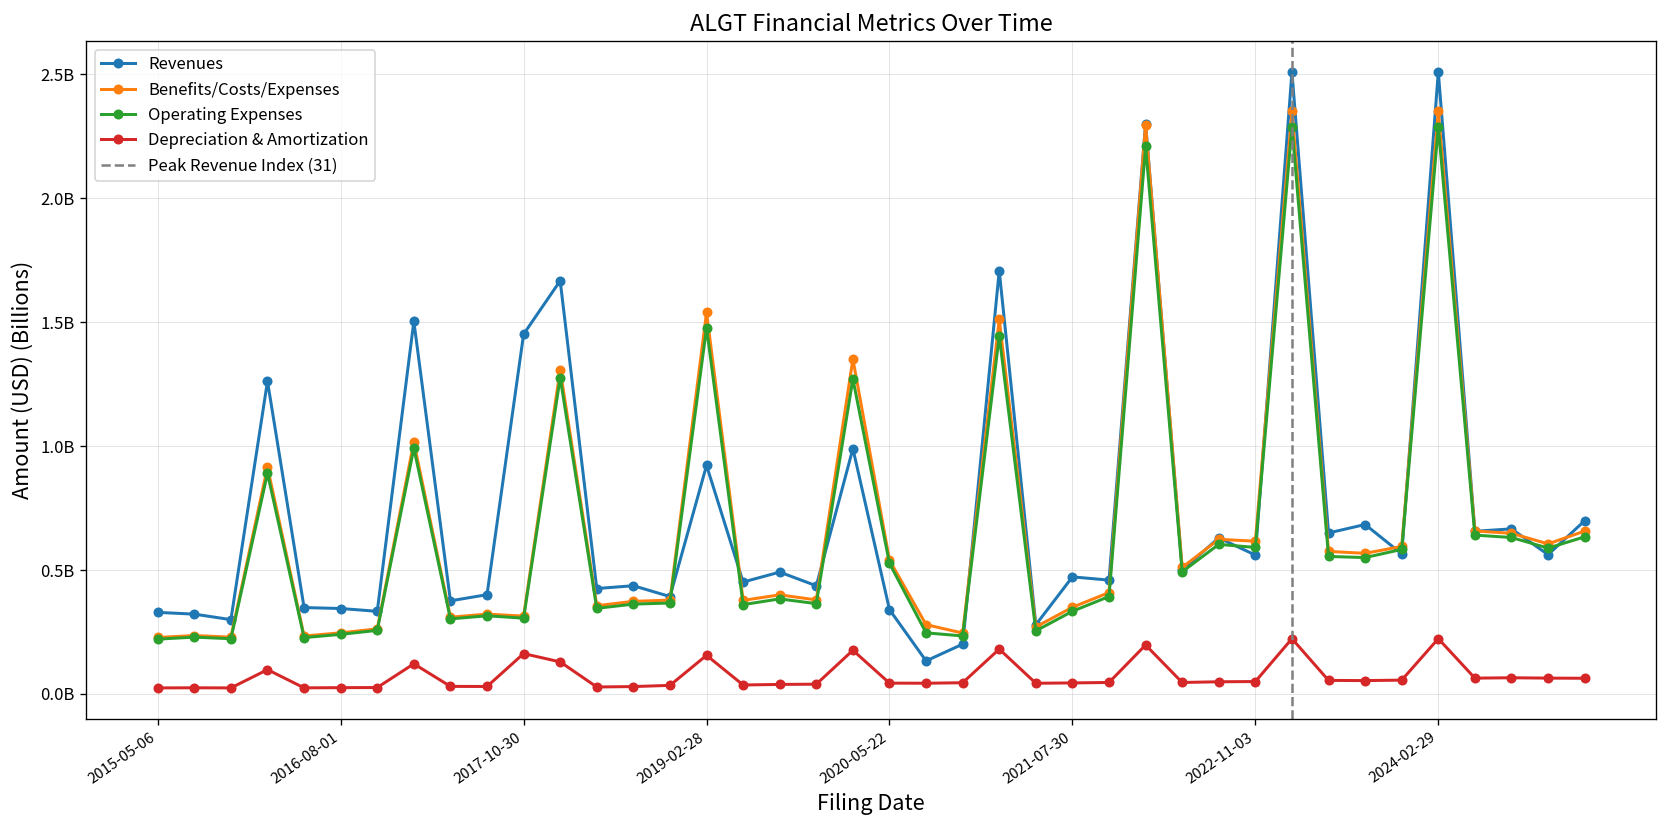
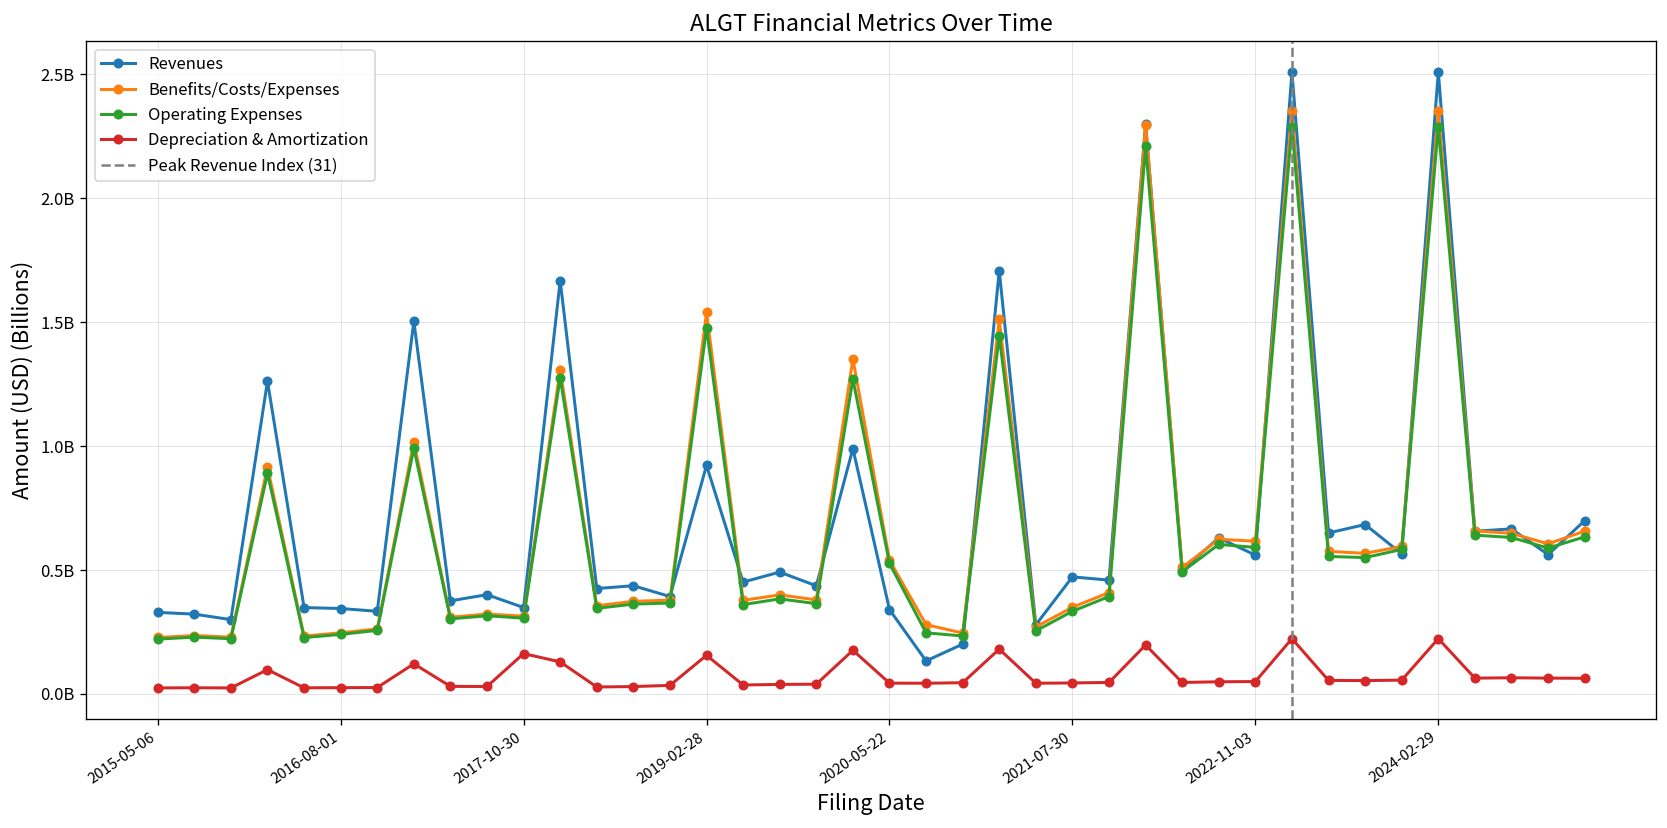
Revenues, 2017-10-30: 1450000000 -> 350000000
